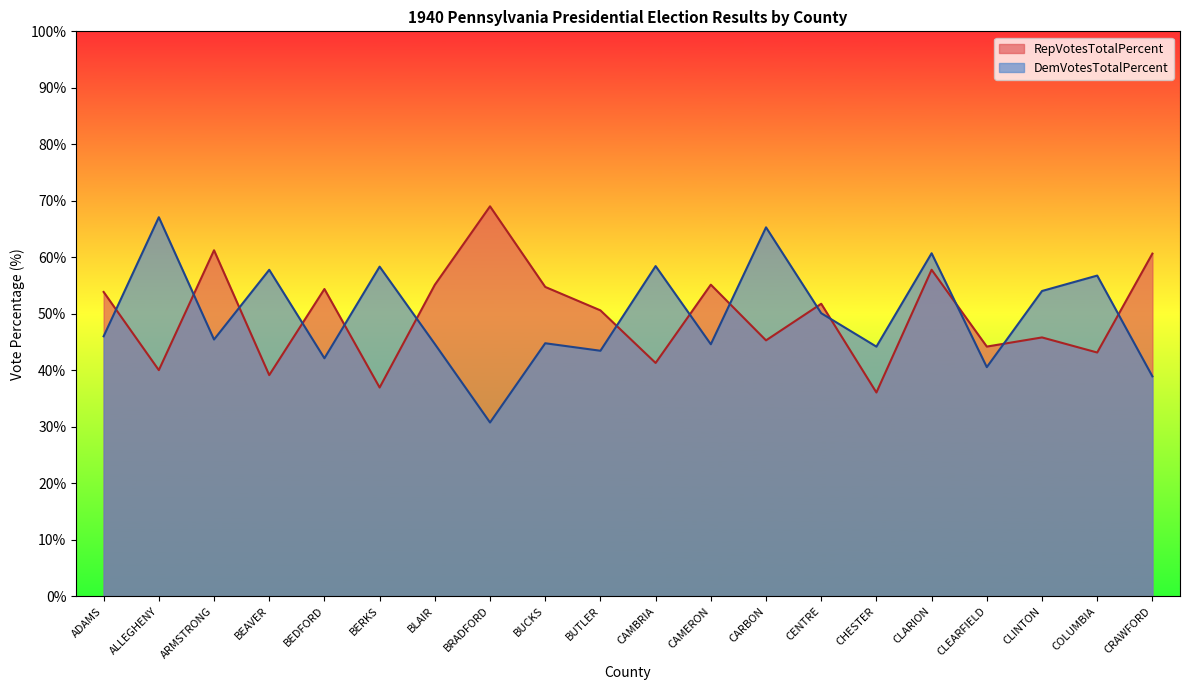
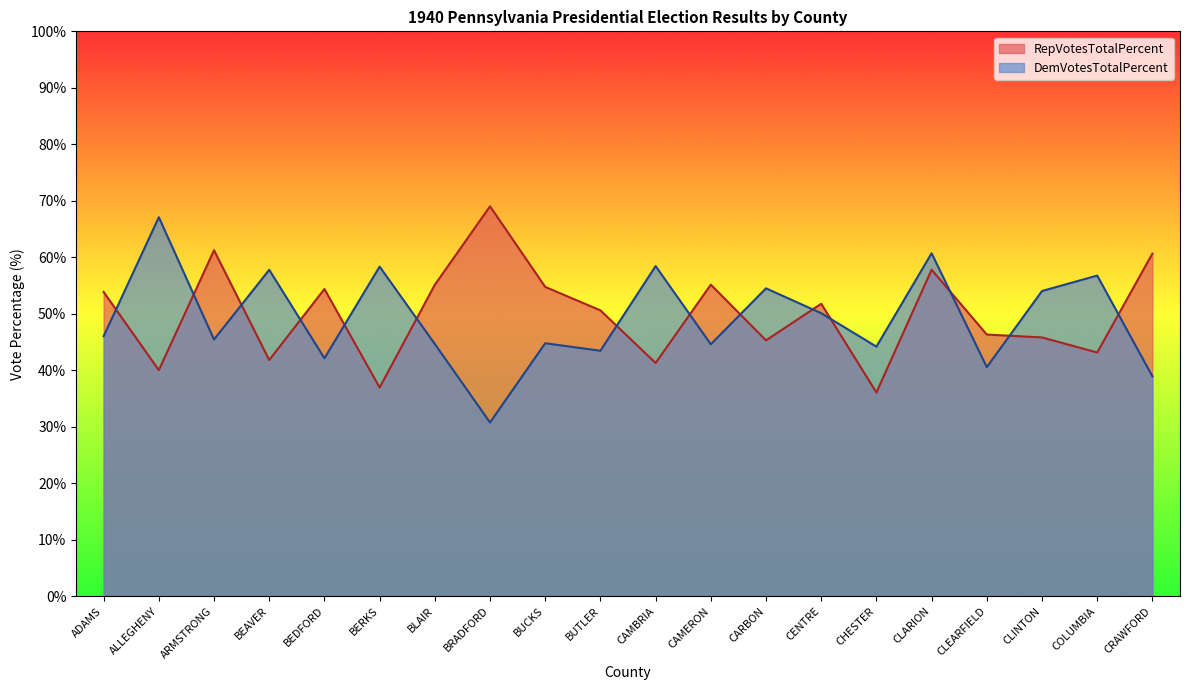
RepVotesTotalPercent, BEAVER: 39% -> 42%
DemVotesTotalPercent, CARBON: 65% -> 55%
RepVotesTotalPercent, CLEARFIELD: 44% -> 46%
